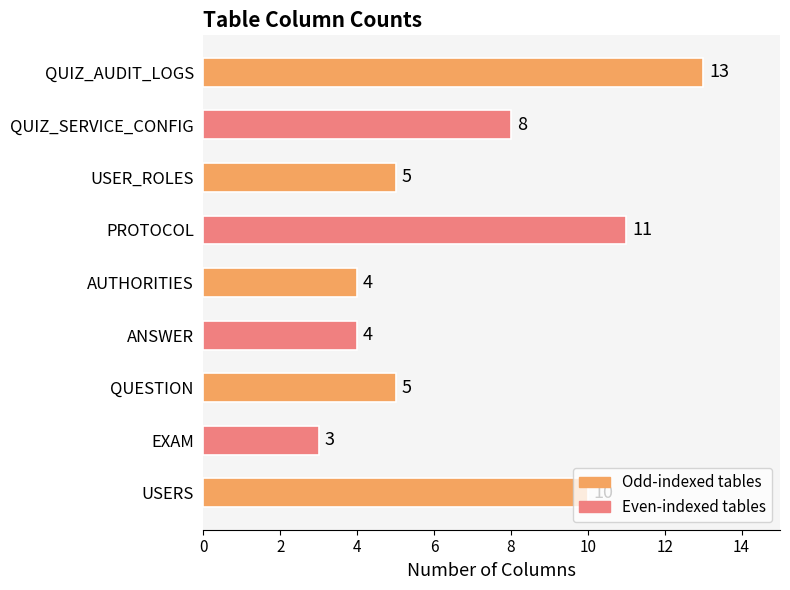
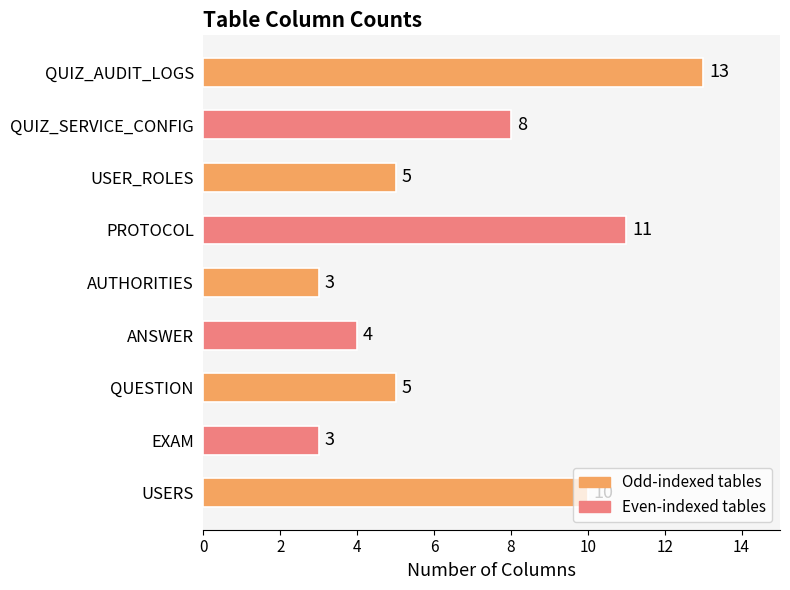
AUTHORITIES: 4 -> 3
